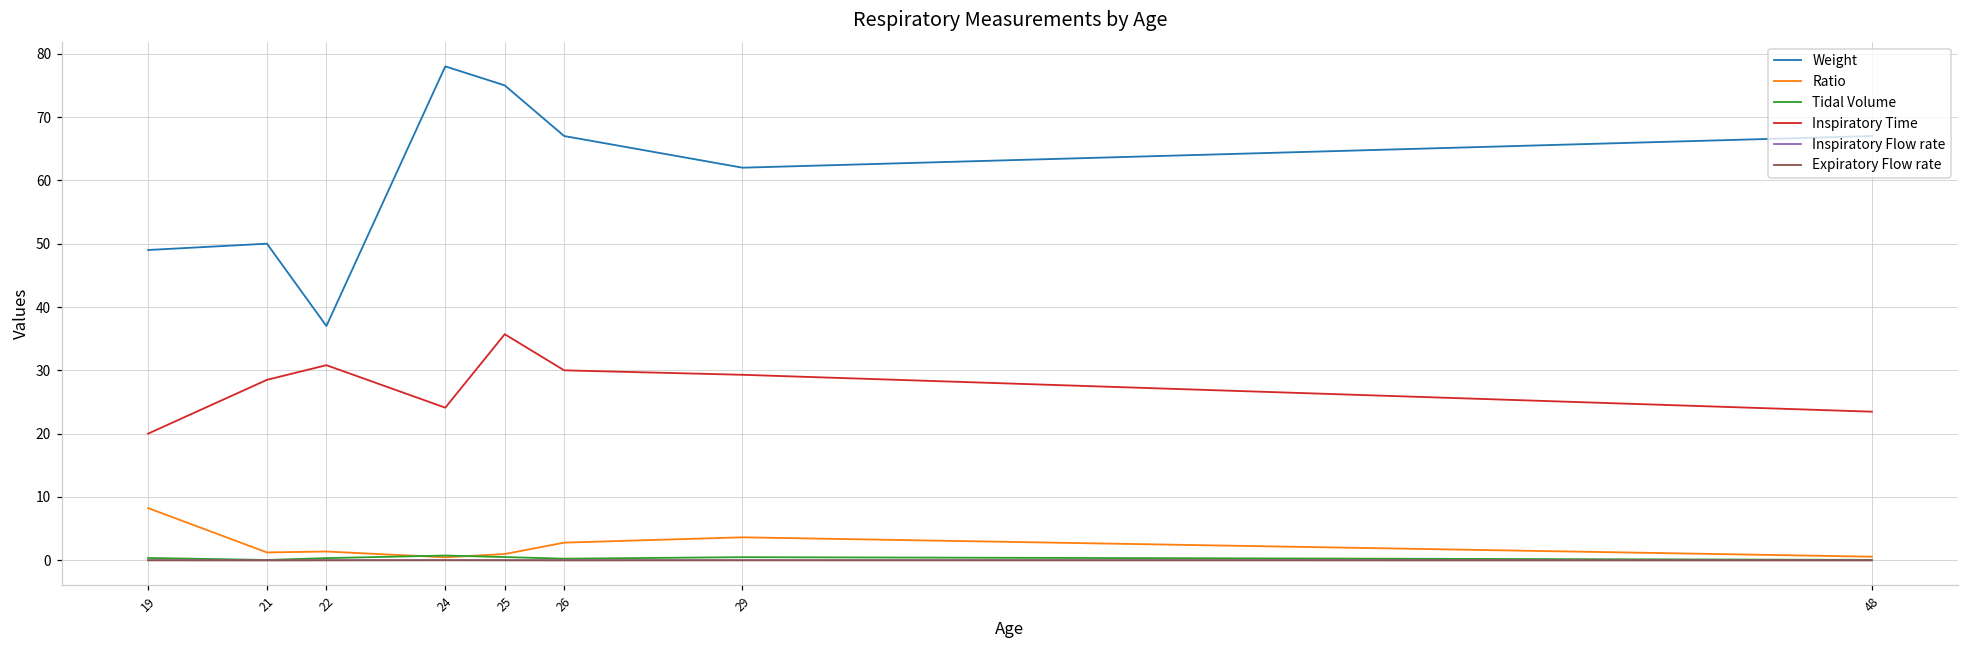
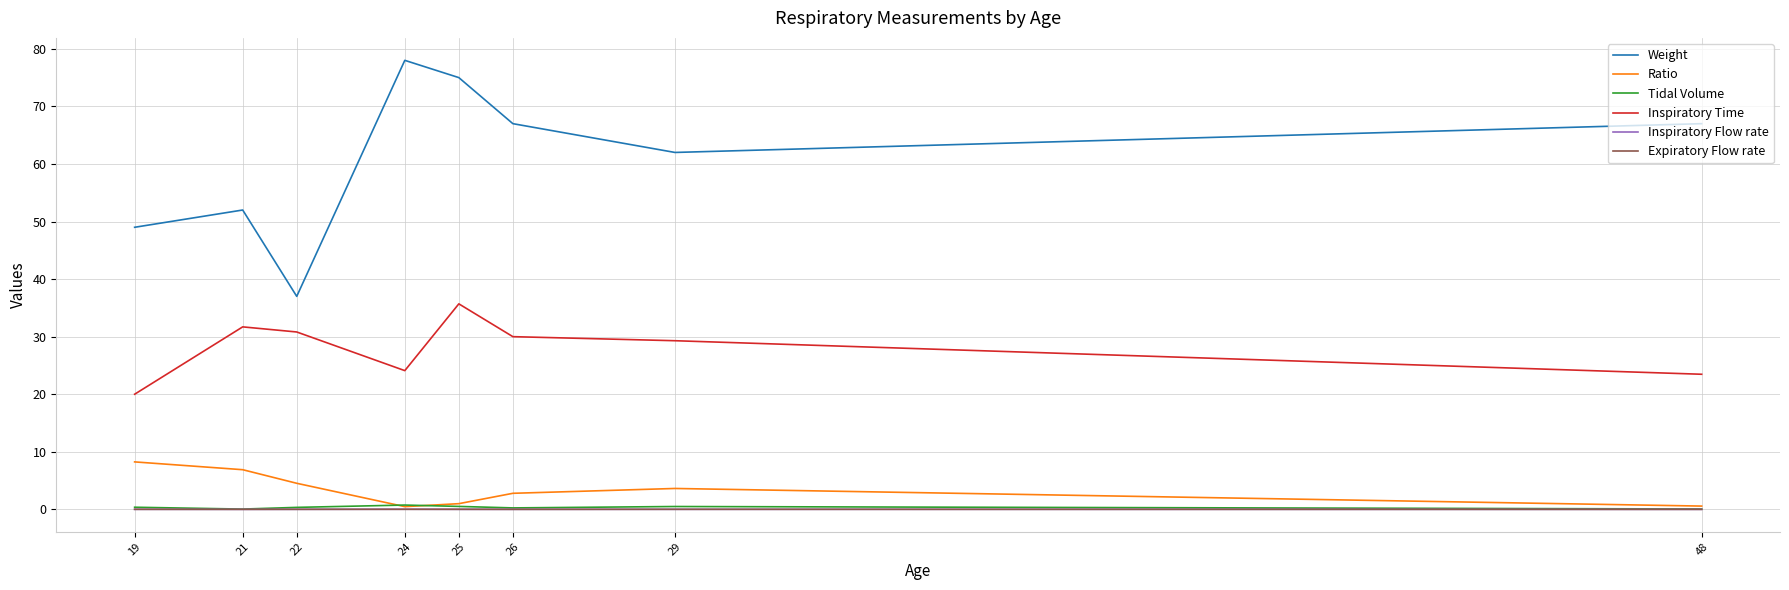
Weight, 21: 50 -> 52
Ratio, 21: 1 -> 7
Inspiratory Time, 21: 29 -> 32
Ratio, 22: 1 -> 5
